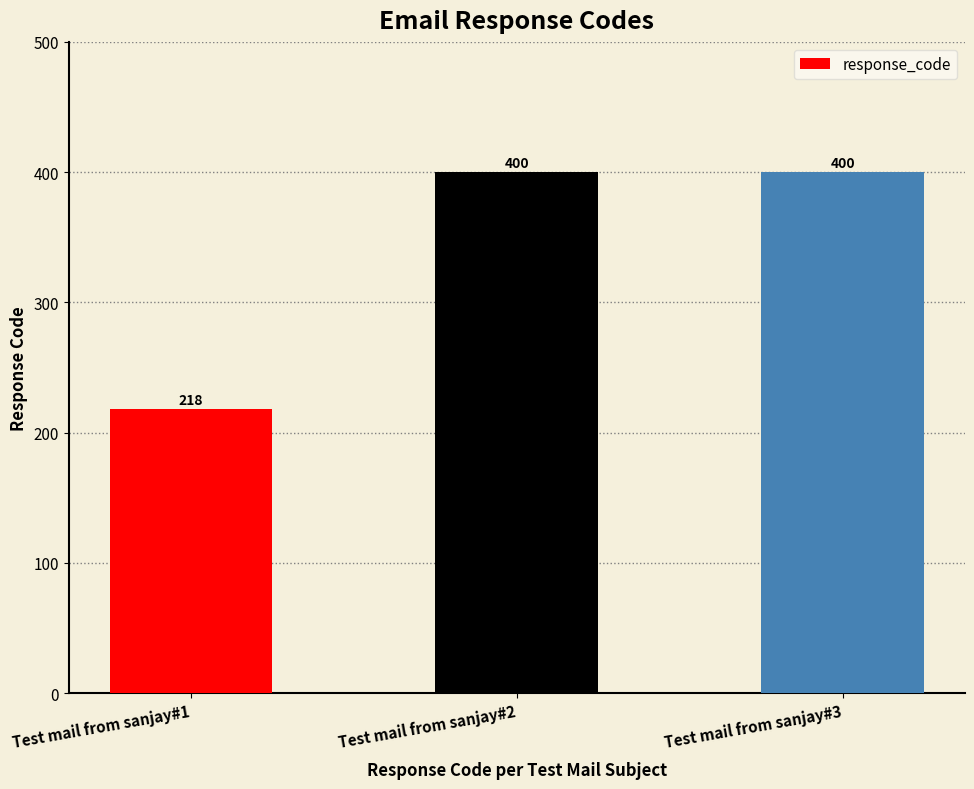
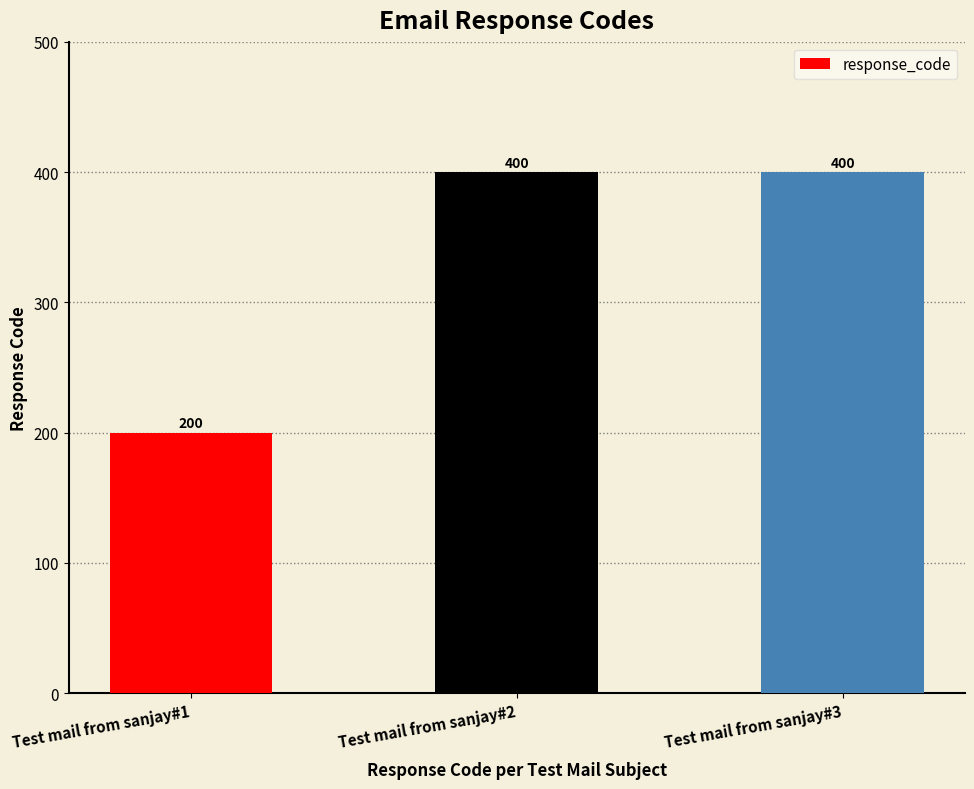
Test mail from sanjay#1: 218 -> 200
